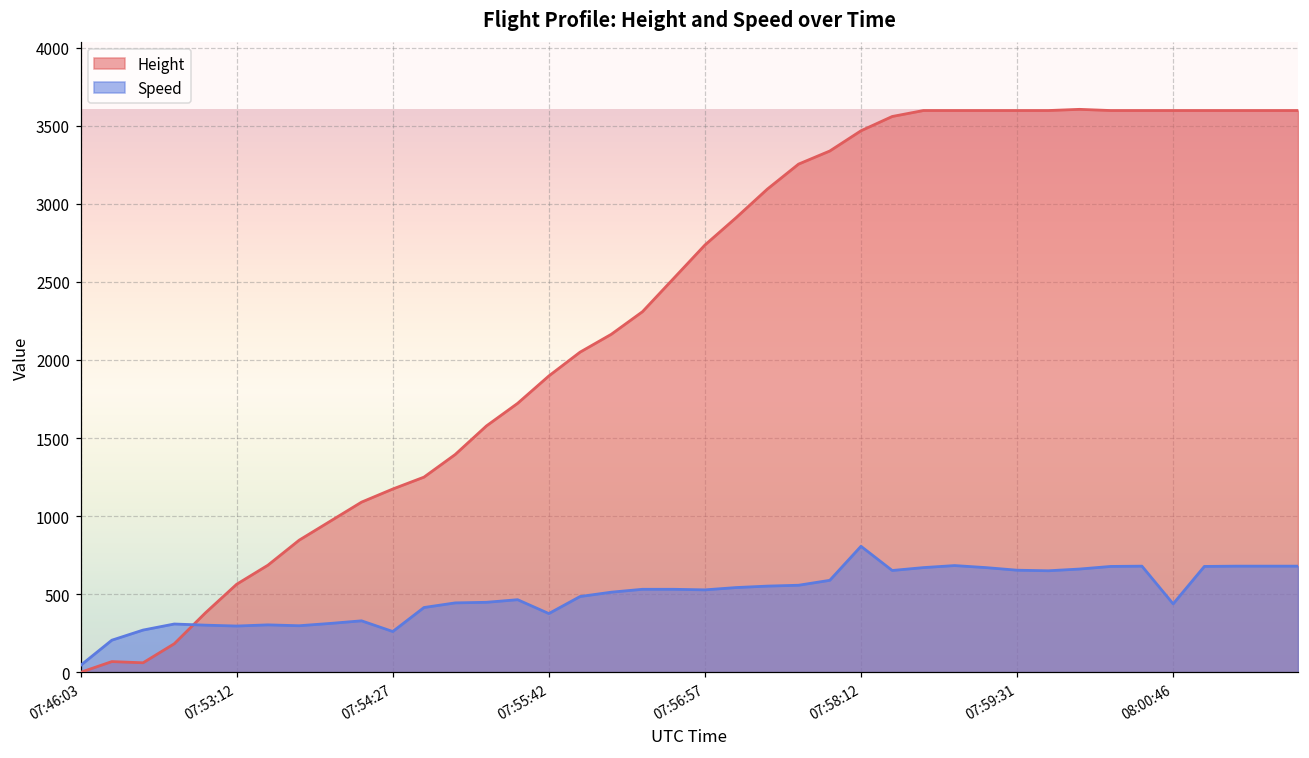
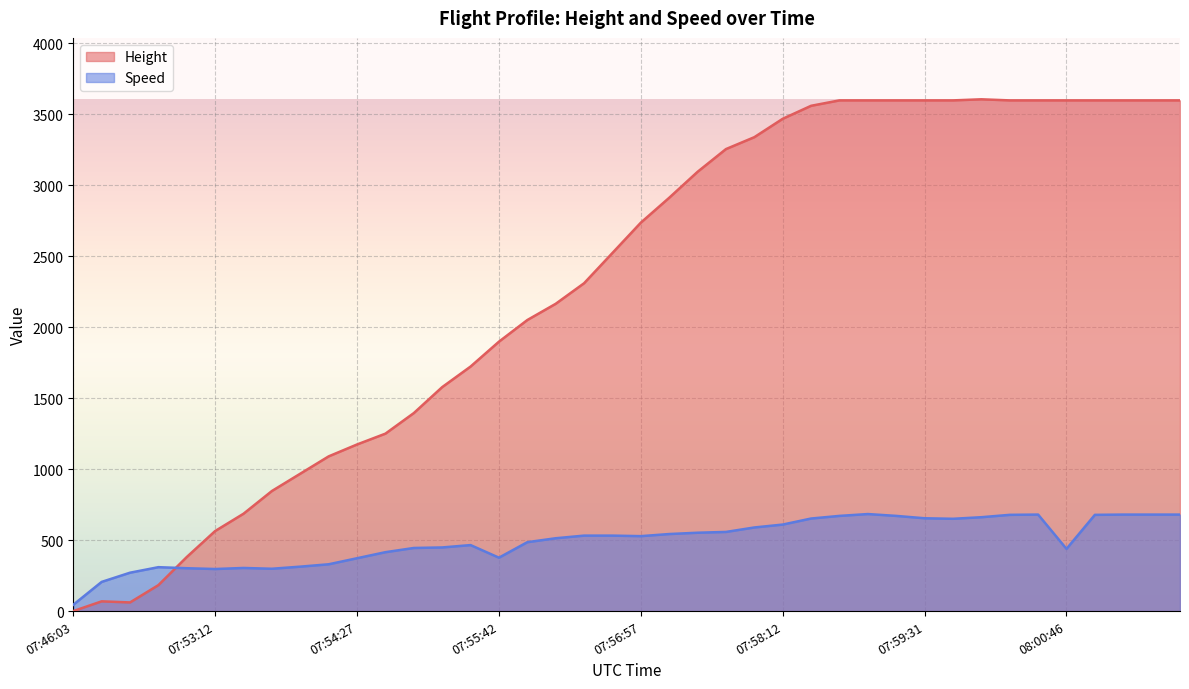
Speed, 07:54:27: 260 -> 370
Speed, 07:58:12: 810 -> 610
